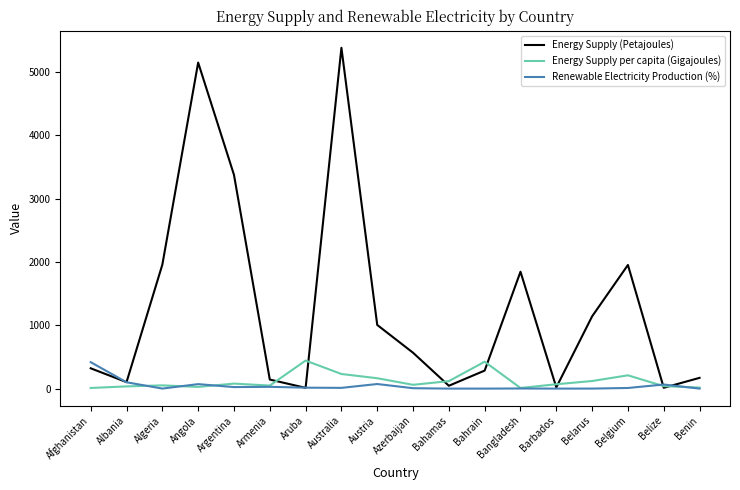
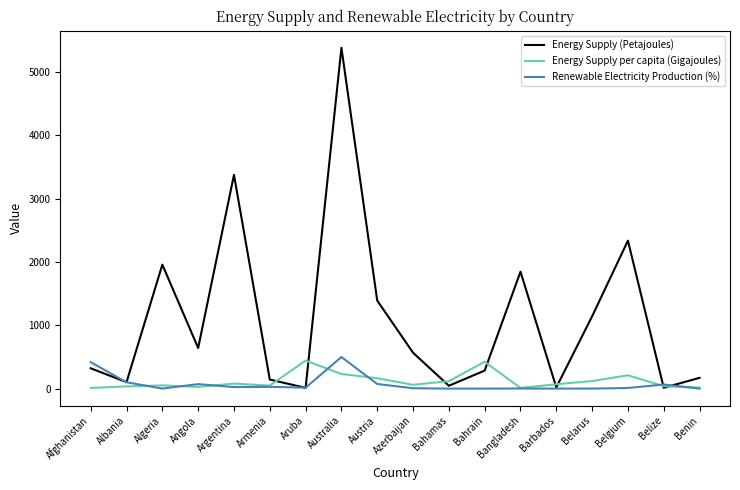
Energy Supply (Petajoules), Angola: 5200 -> 600
Renewable Electricity Production (%), Australia: 0 -> 500
Energy Supply (Petajoules), Austria: 1000 -> 1400
Energy Supply (Petajoules), Belgium: 2000 -> 2300
